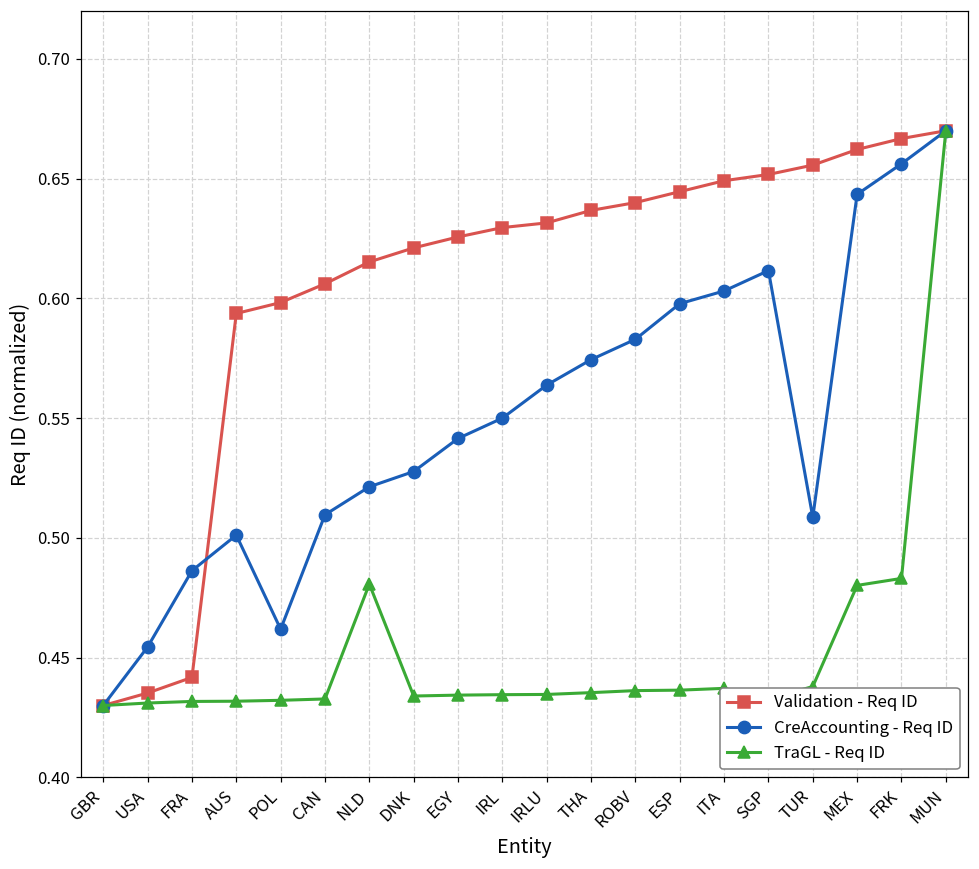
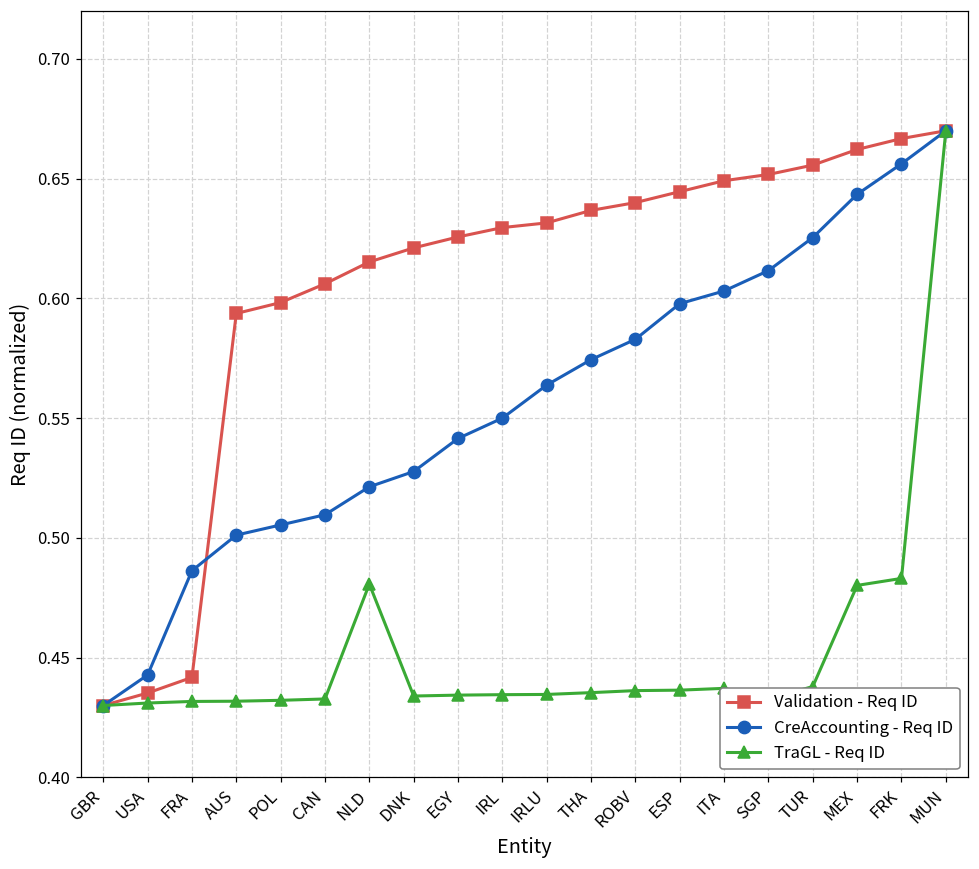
CreAccounting - Req ID, USA: 0.454 -> 0.443
CreAccounting - Req ID, POL: 0.462 -> 0.505
CreAccounting - Req ID, TUR: 0.509 -> 0.625
